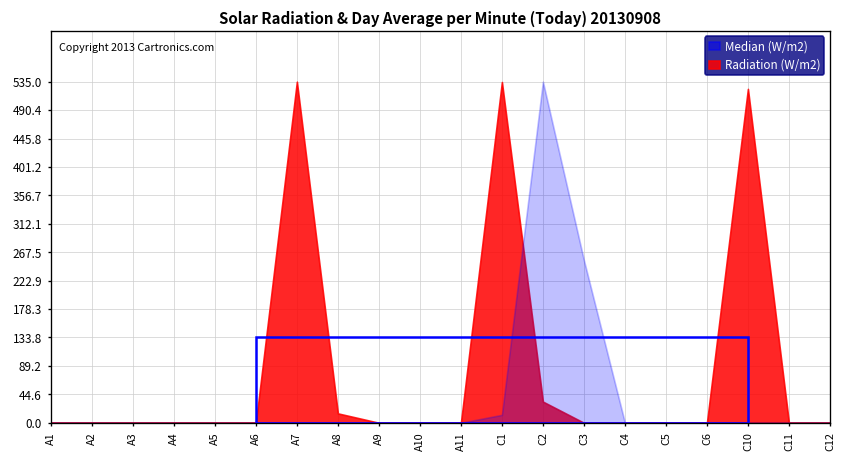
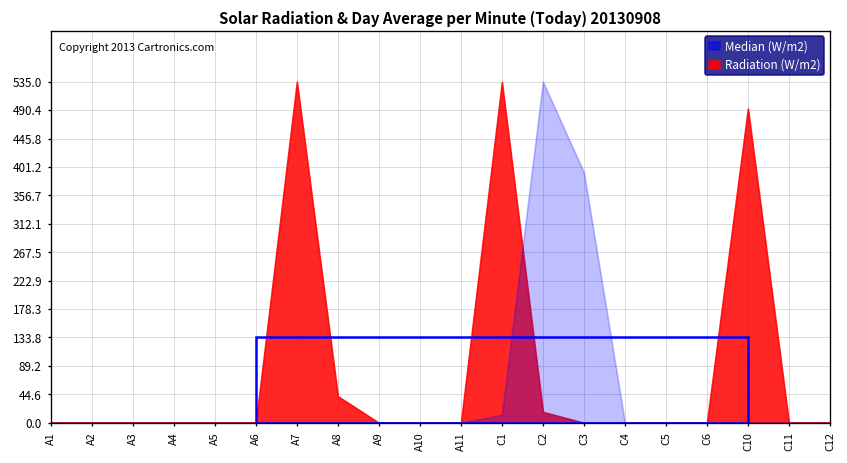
Radiation (W/m2), A8: 10 -> 40
Radiation (W/m2), C2: 30 -> 20
Median (W/m2), C3: 250 -> 390
Radiation (W/m2), C10: 520 -> 490
